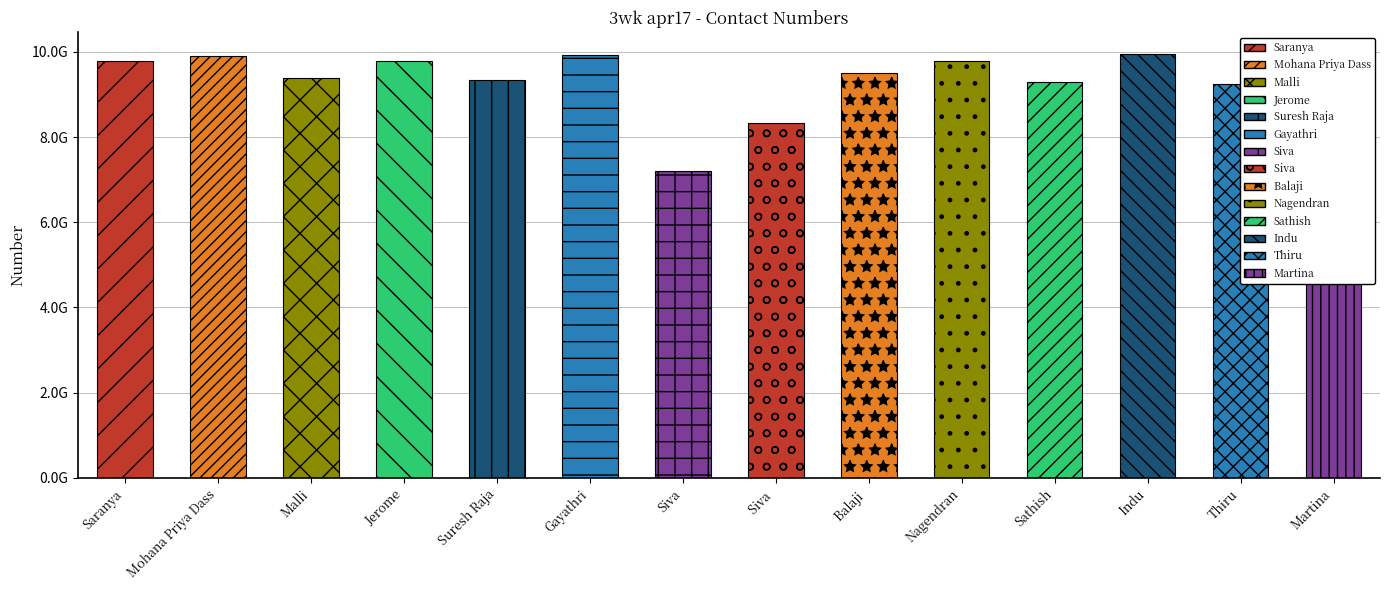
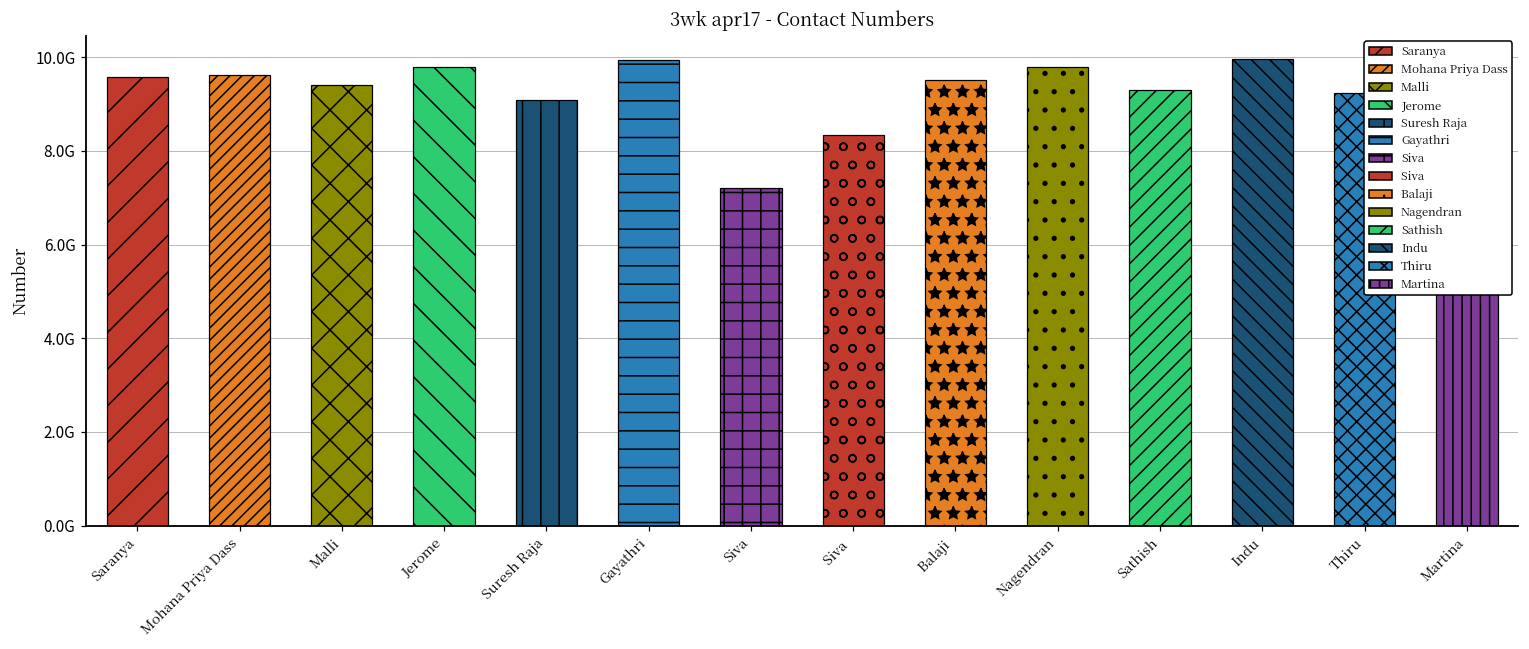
Saranya: 9800000000 -> 9600000000
Mohana Priya Dass: 9900000000 -> 9600000000
Suresh Raja: 9300000000 -> 9100000000
